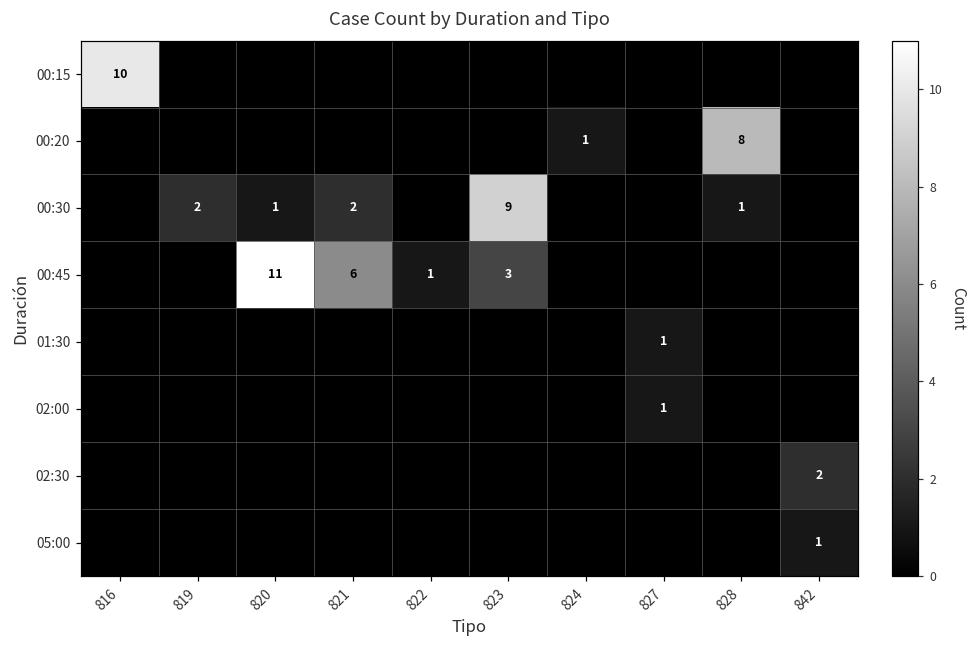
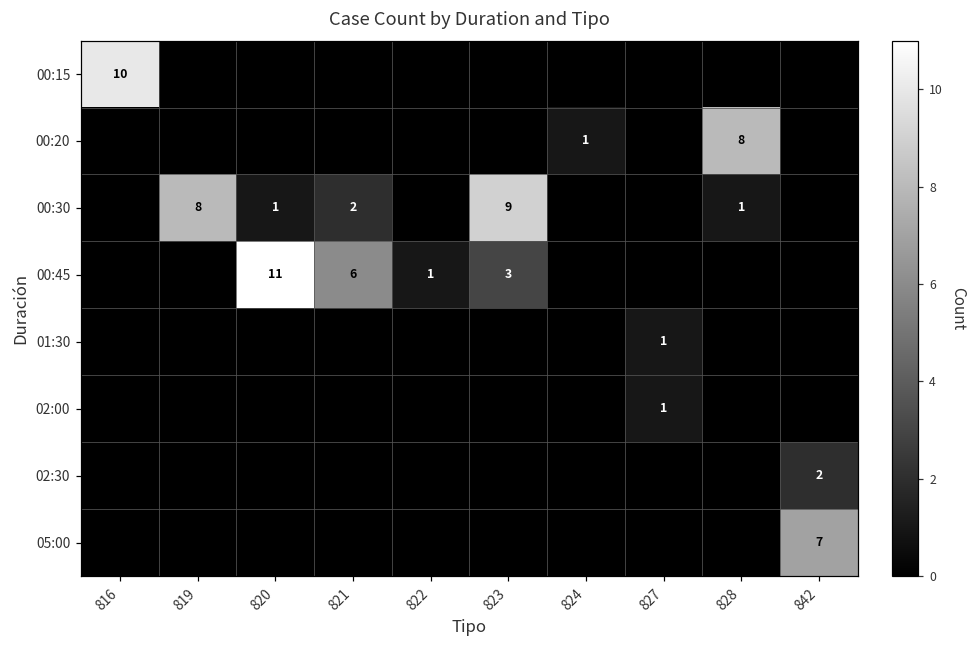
00:30, 819: 2 -> 8
05:00, 842: 1 -> 7
